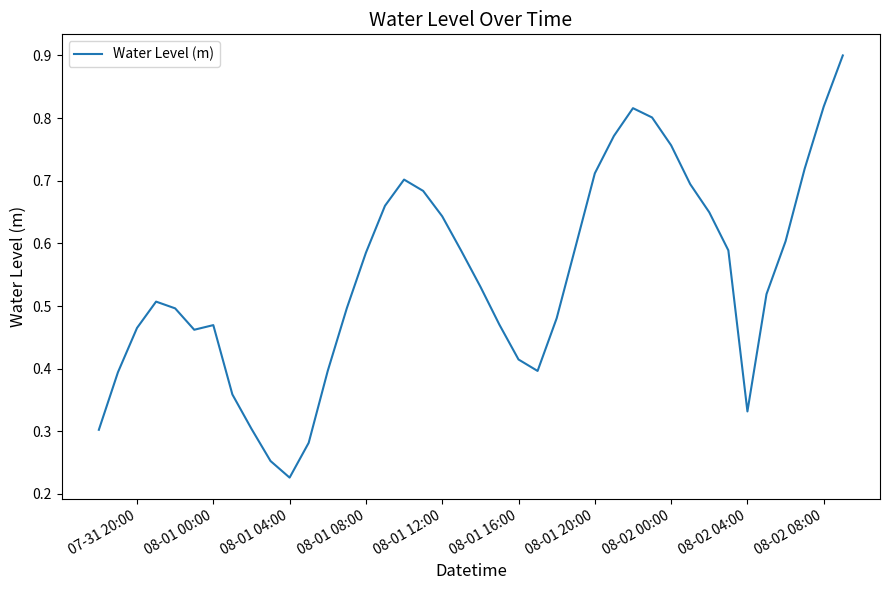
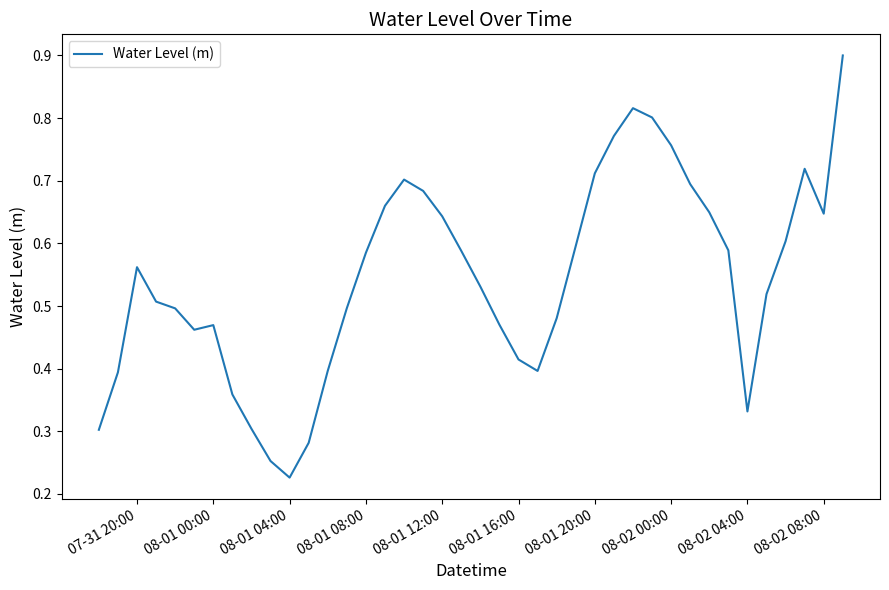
07-31 20:00: 0.46 -> 0.56
08-02 08:00: 0.82 -> 0.65
